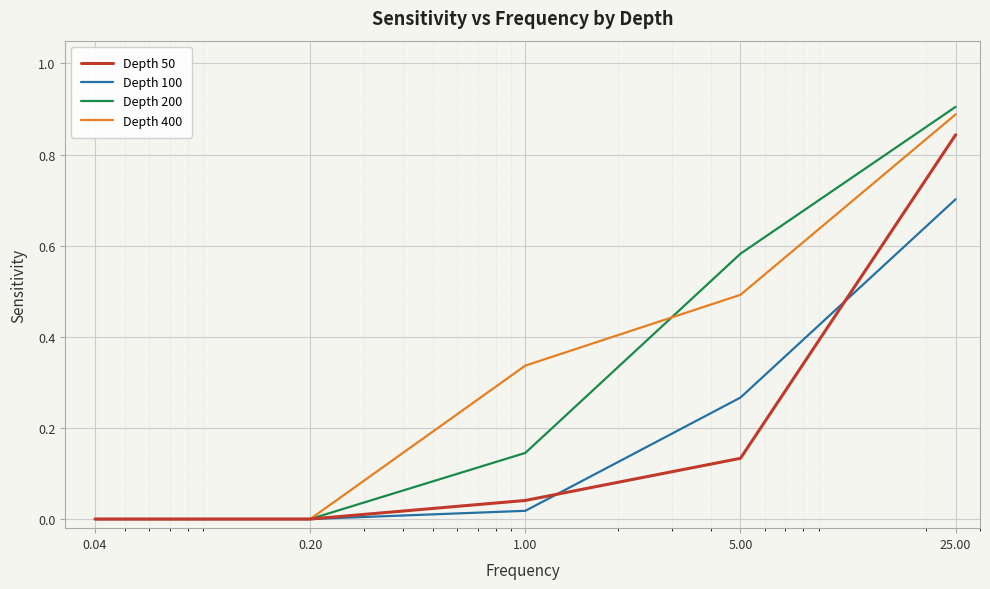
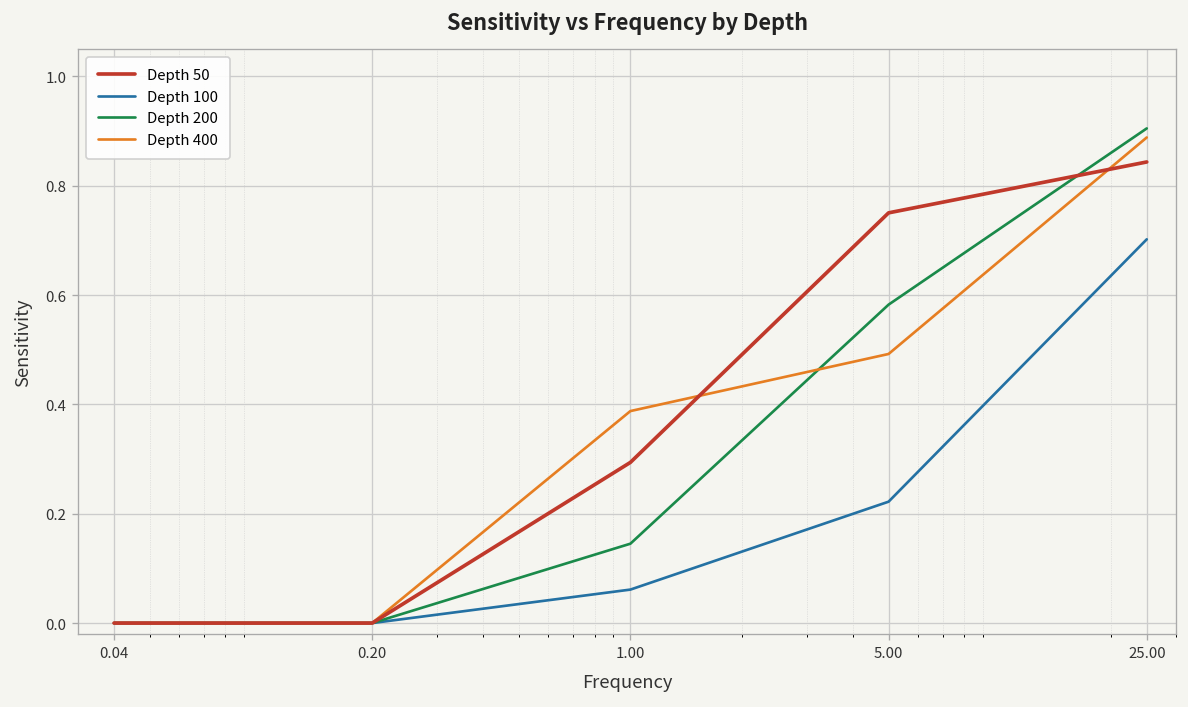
Depth 50, 1.00: 0.04 -> 0.29
Depth 100, 1.00: 0.02 -> 0.06
Depth 400, 1.00: 0.34 -> 0.39
Depth 50, 5.00: 0.13 -> 0.75
Depth 100, 5.00: 0.27 -> 0.22
